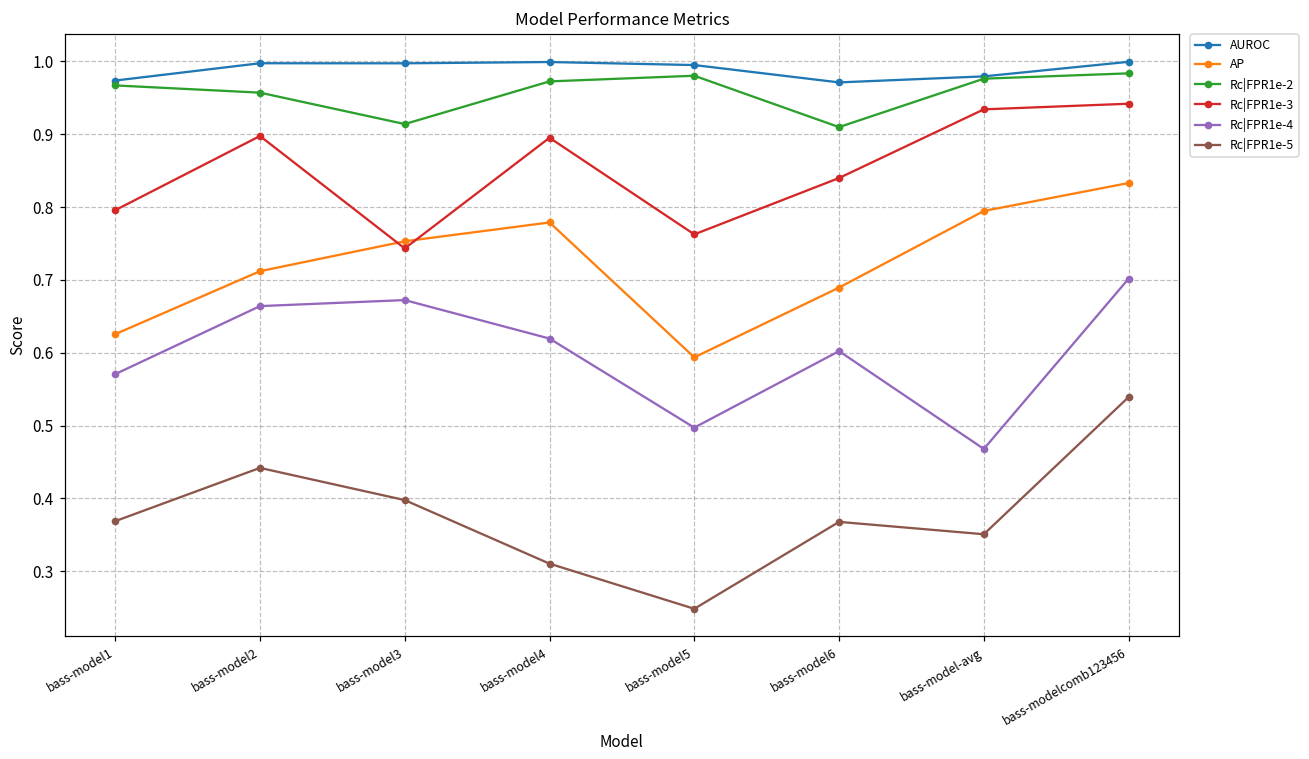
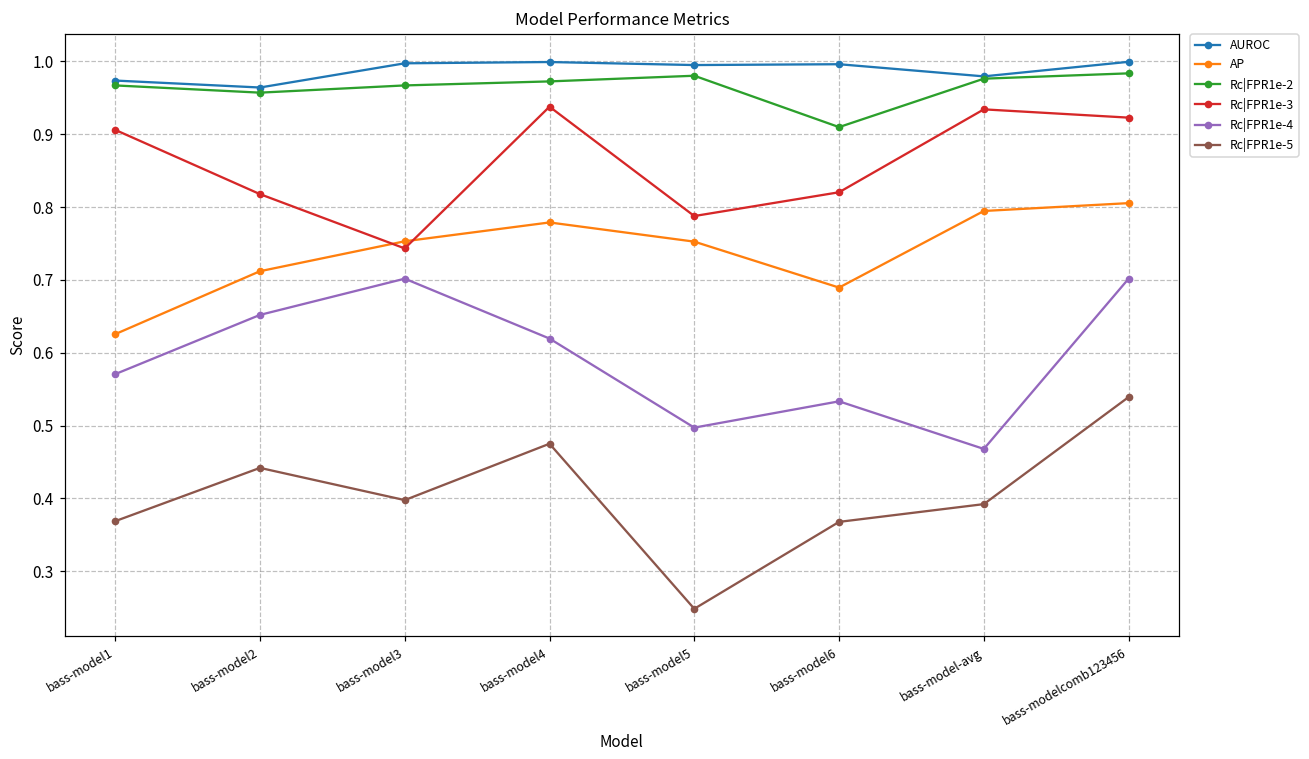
Rc|FPR1e-3, bass-model1: 0.80 -> 0.91
AUROC, bass-model2: 1.00 -> 0.96
Rc|FPR1e-3, bass-model2: 0.90 -> 0.82
Rc|FPR1e-4, bass-model2: 0.66 -> 0.65
Rc|FPR1e-2, bass-model3: 0.91 -> 0.97
Rc|FPR1e-4, bass-model3: 0.67 -> 0.70
Rc|FPR1e-3, bass-model4: 0.90 -> 0.94
Rc|FPR1e-5, bass-model4: 0.31 -> 0.48
AP, bass-model5: 0.59 -> 0.75
Rc|FPR1e-3, bass-model5: 0.76 -> 0.79
AUROC, bass-model6: 0.97 -> 1.00
Rc|FPR1e-3, bass-model6: 0.84 -> 0.82
Rc|FPR1e-4, bass-model6: 0.60 -> 0.53
Rc|FPR1e-5, bass-model-avg: 0.35 -> 0.39
AP, bass-modelcomb123456: 0.83 -> 0.81
Rc|FPR1e-3, bass-modelcomb123456: 0.94 -> 0.92
